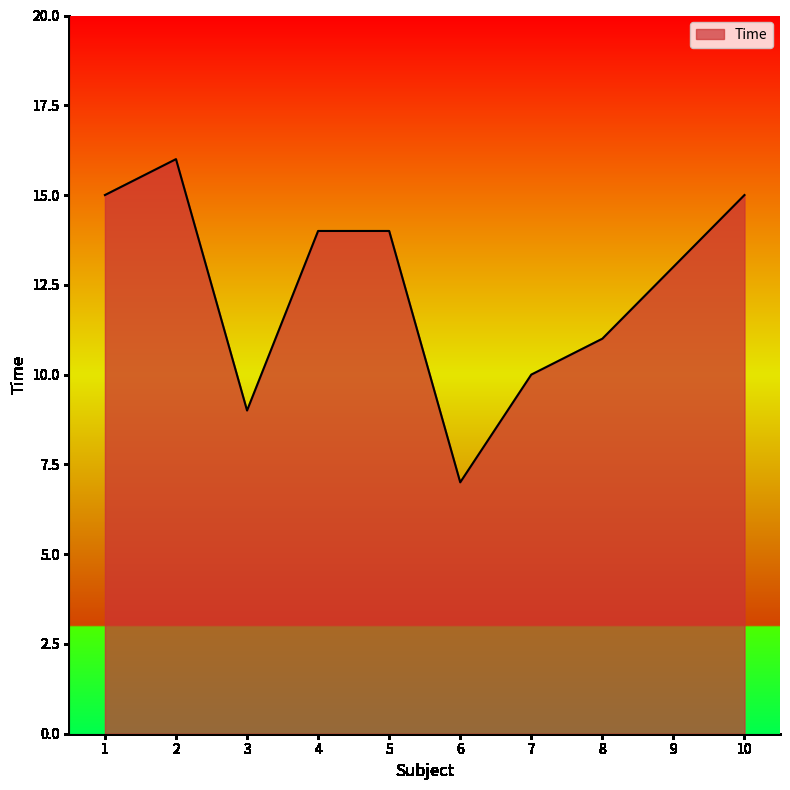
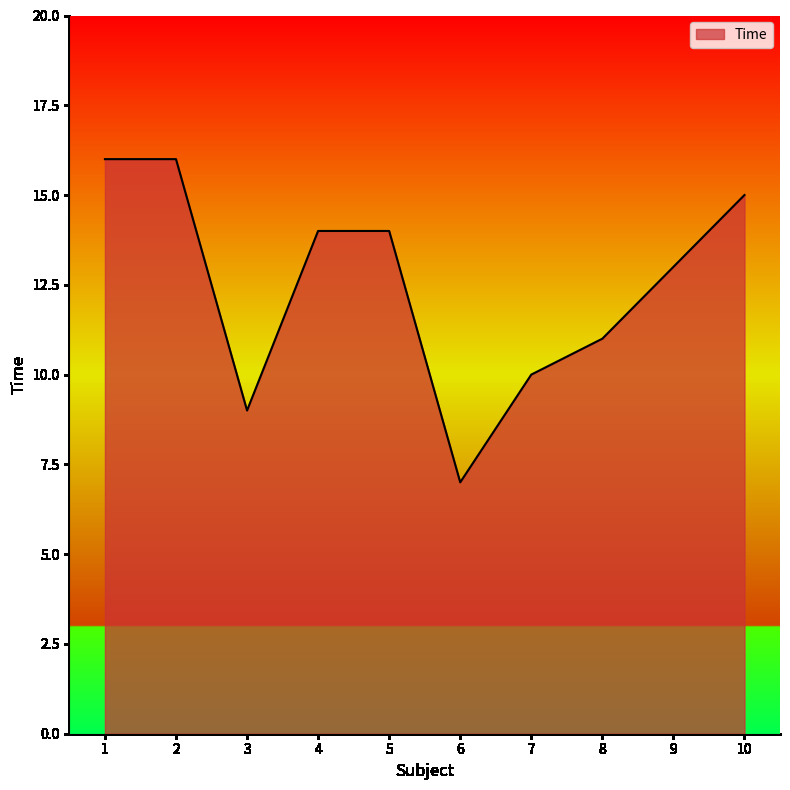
1: 15 -> 16
